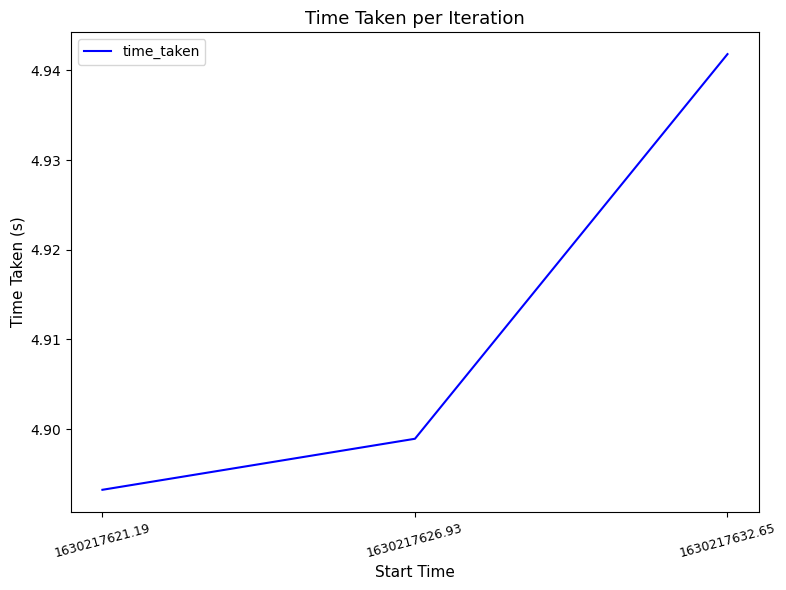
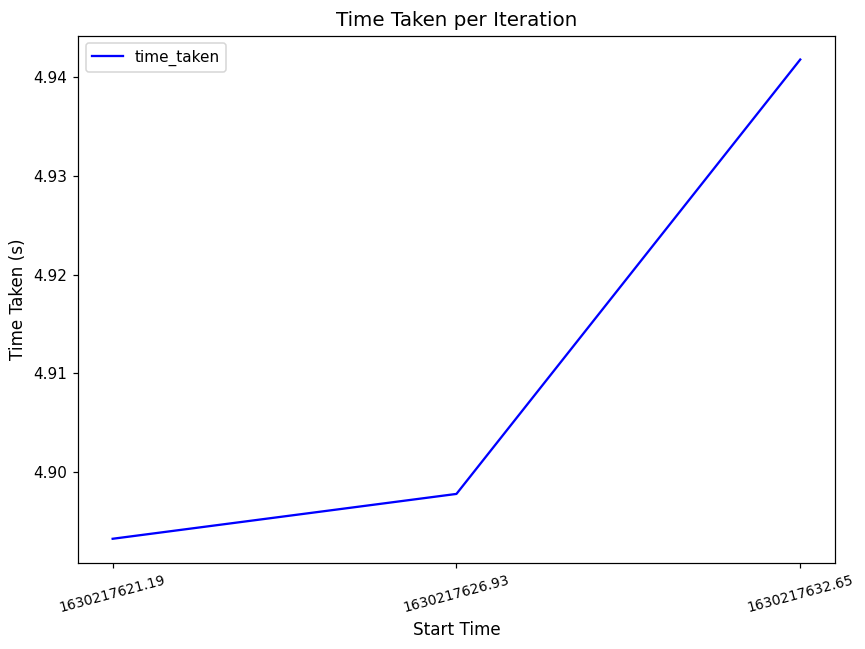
1630217626.93: 4.899 -> 4.898
